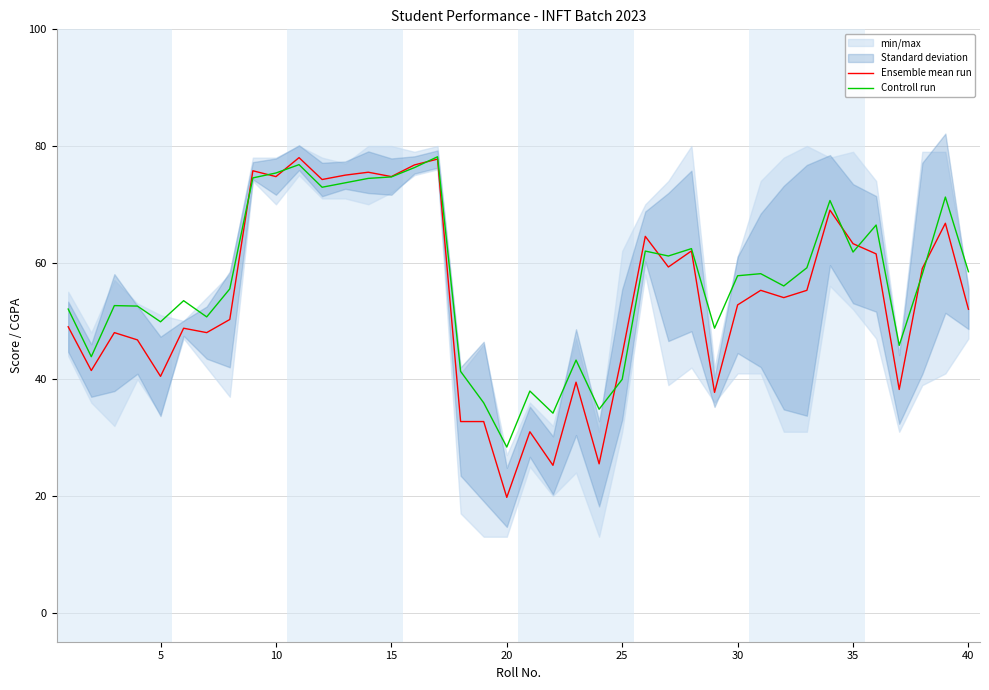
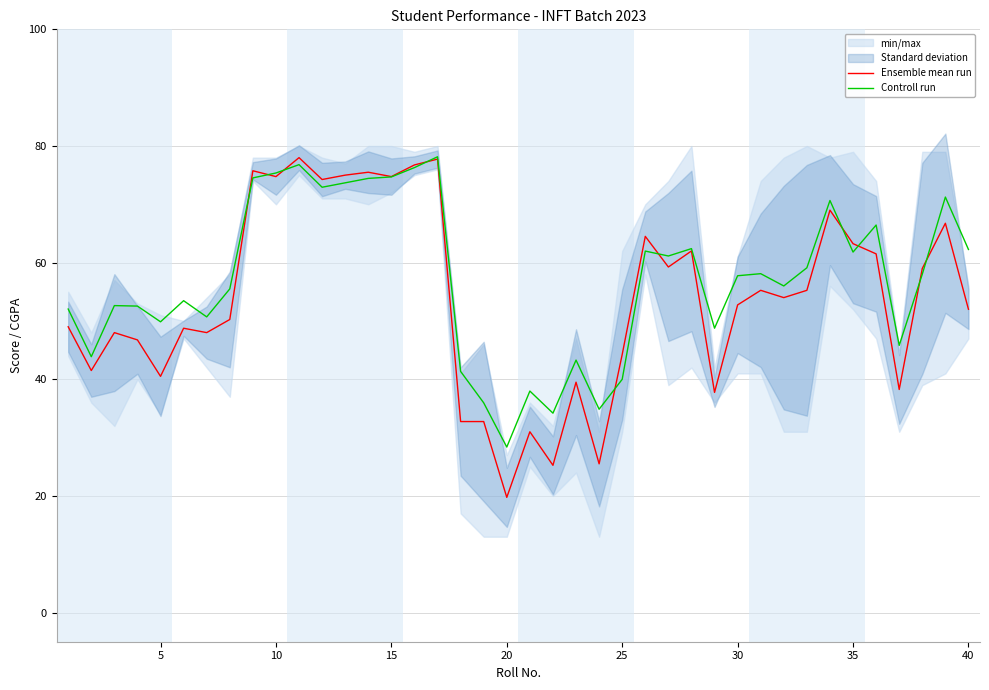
Controll run, 40: 58 -> 62
